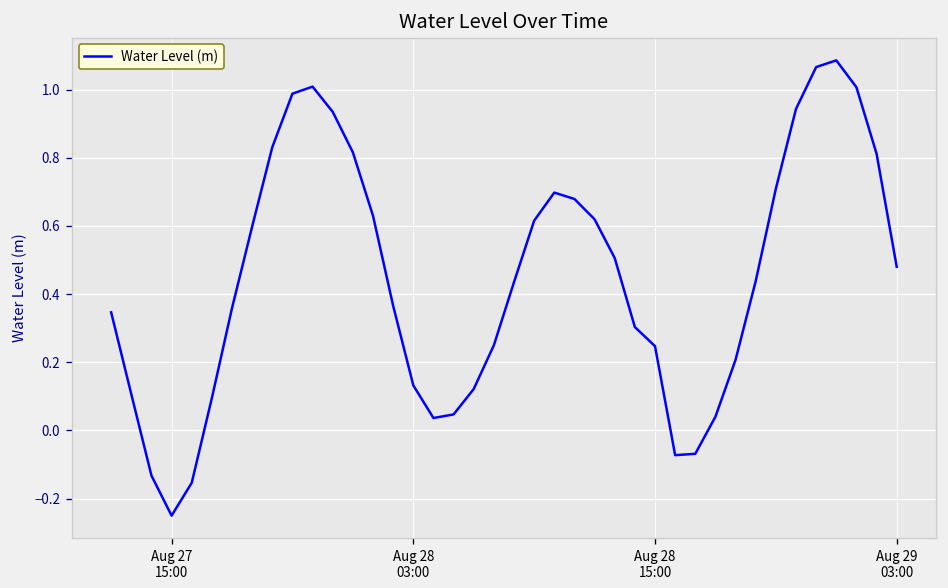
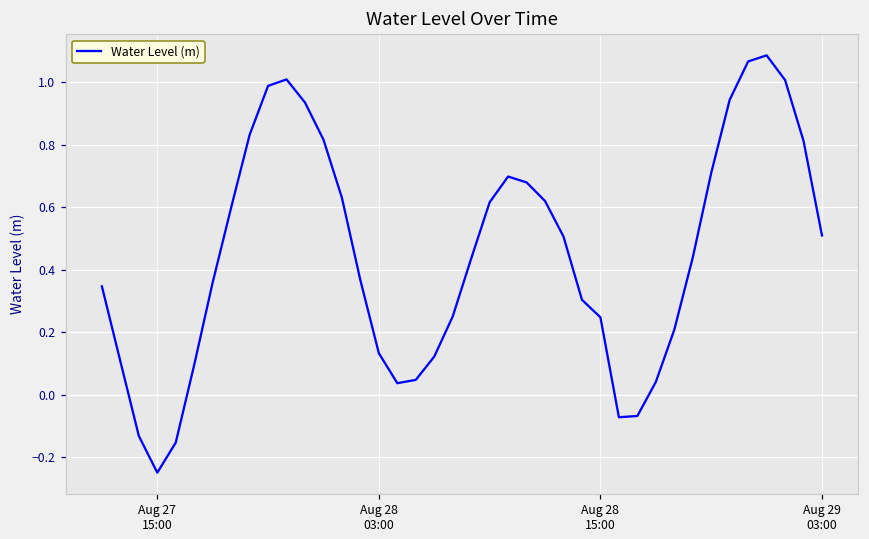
Aug 29 03:00: 0.48 -> 0.51
